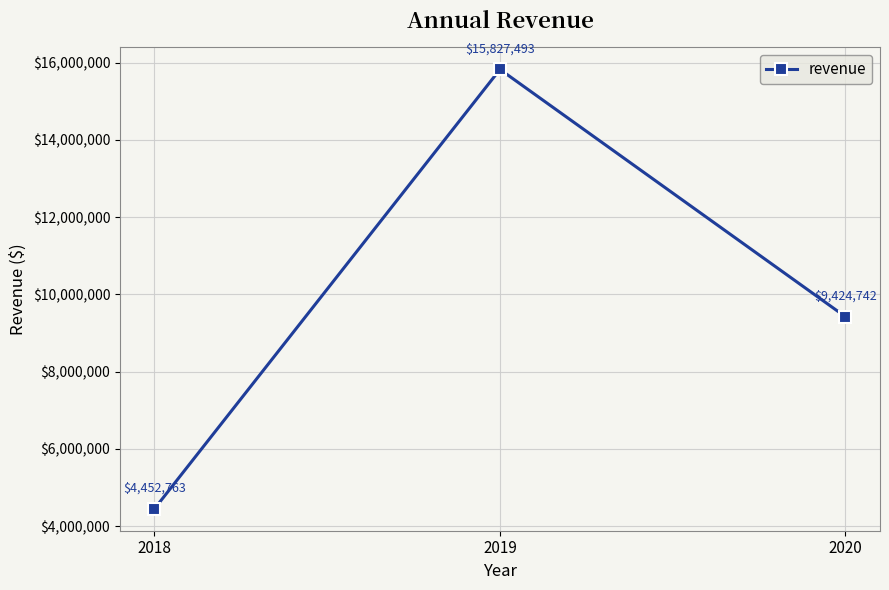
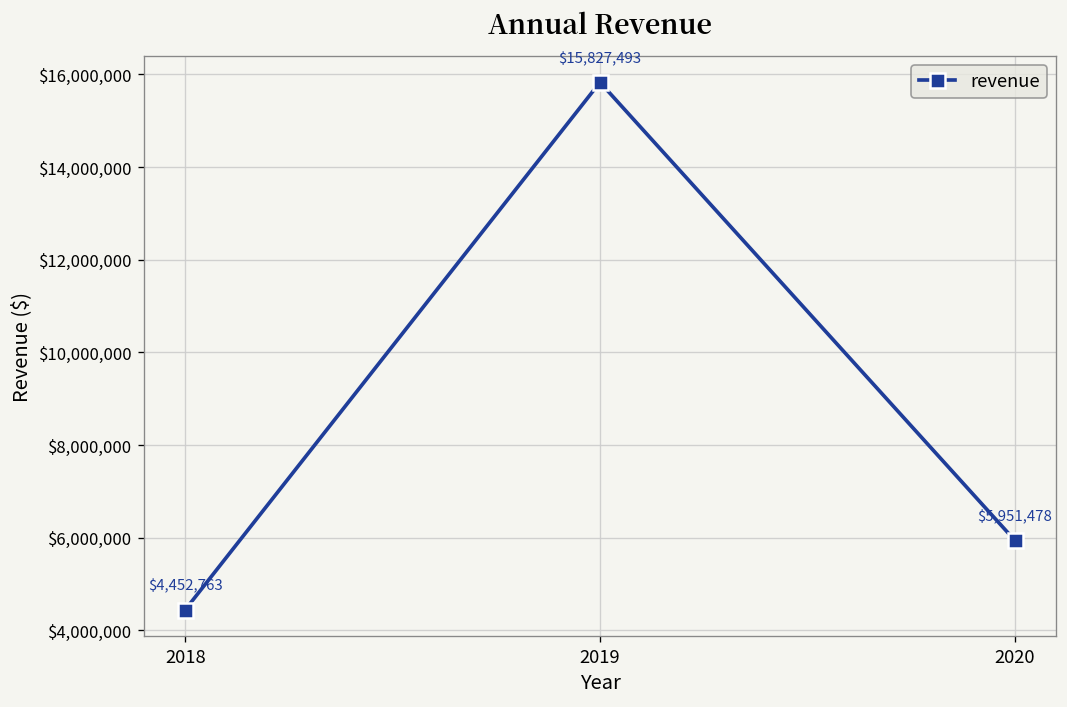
2020: $9,424,742 -> $5,951,478
